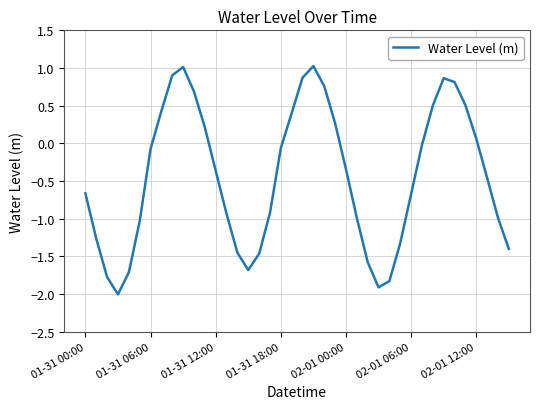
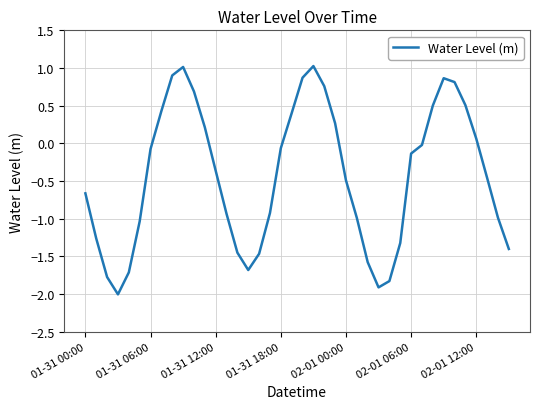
02-01 00:00: -0.3 -> -0.5
02-01 06:00: -0.7 -> -0.1
